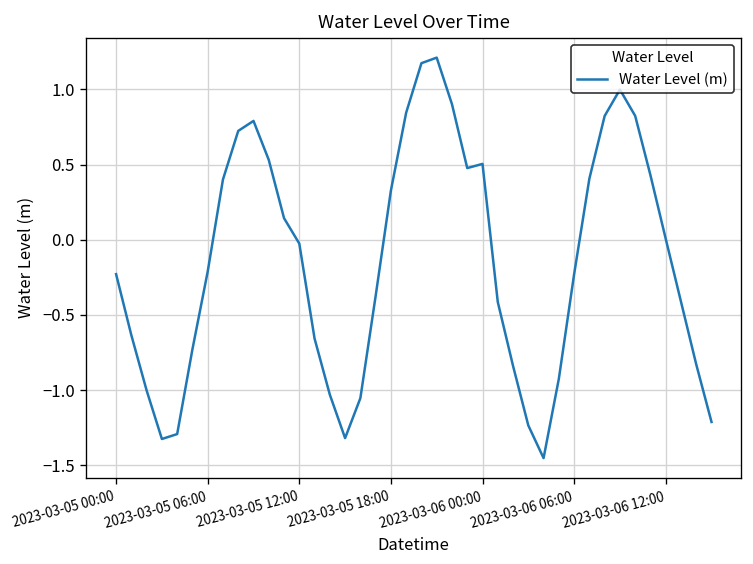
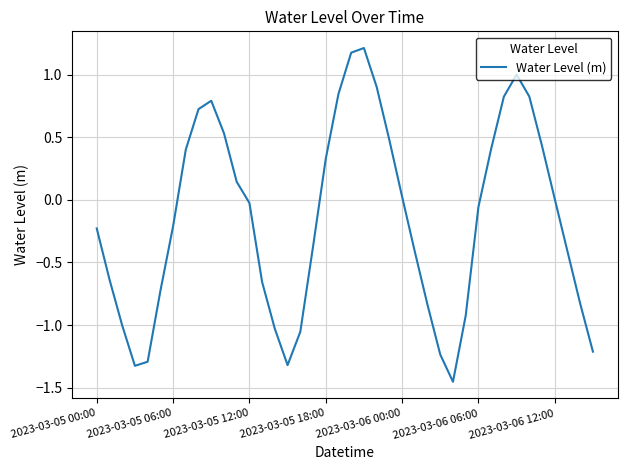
2023-03-06 00:00: 0.50 -> 0.03
2023-03-06 06:00: -0.23 -> -0.06
